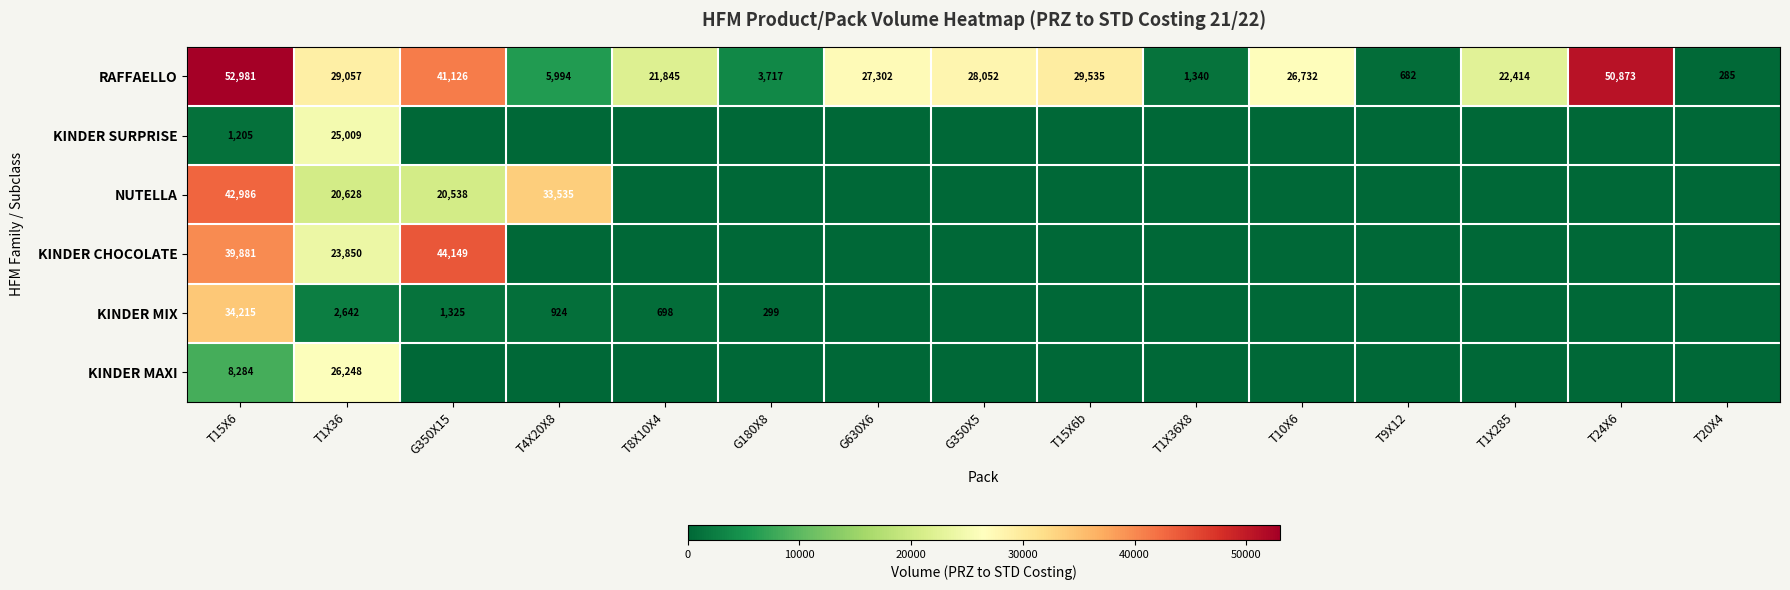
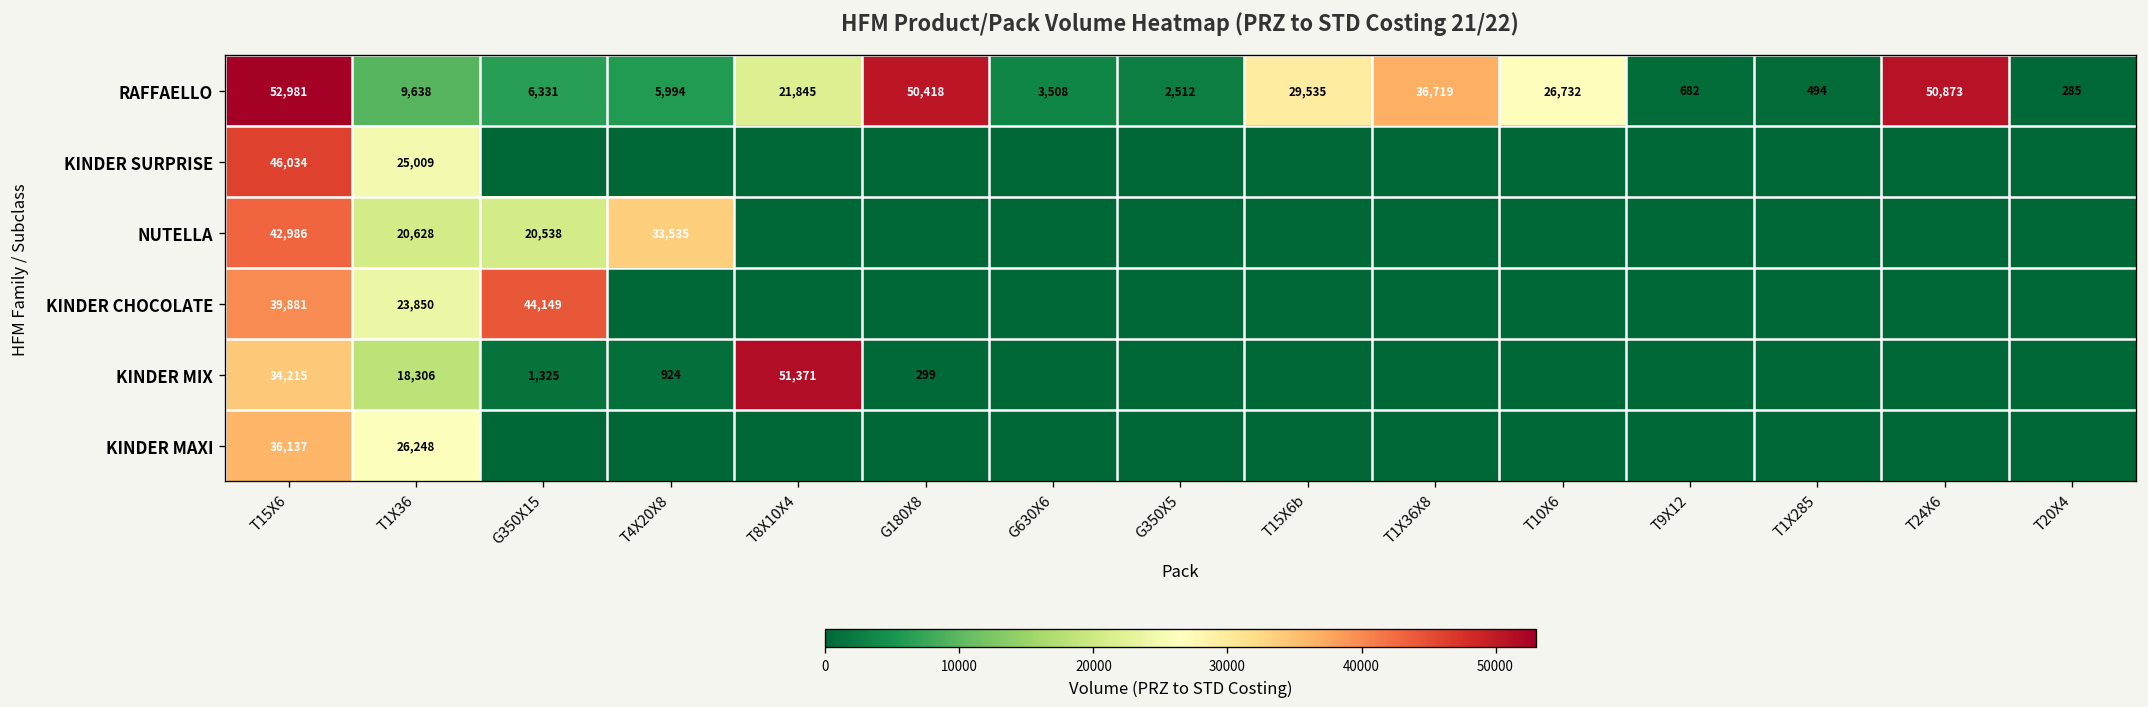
RAFFAELLO, T1X36: 29,057 -> 9,638
RAFFAELLO, G350X15: 41,126 -> 6,331
RAFFAELLO, G180X8: 3,717 -> 50,418
RAFFAELLO, G630X6: 27,302 -> 3,508
RAFFAELLO, G350X5: 28,052 -> 2,512
RAFFAELLO, T1X36X8: 1,340 -> 36,719
RAFFAELLO, T1X285: 22,414 -> 494
KINDER SURPRISE, T15X6: 1,205 -> 46,034
KINDER MIX, T1X36: 2,642 -> 18,306
KINDER MIX, T8X10X4: 698 -> 51,371
KINDER MAXI, T15X6: 8,284 -> 36,137
